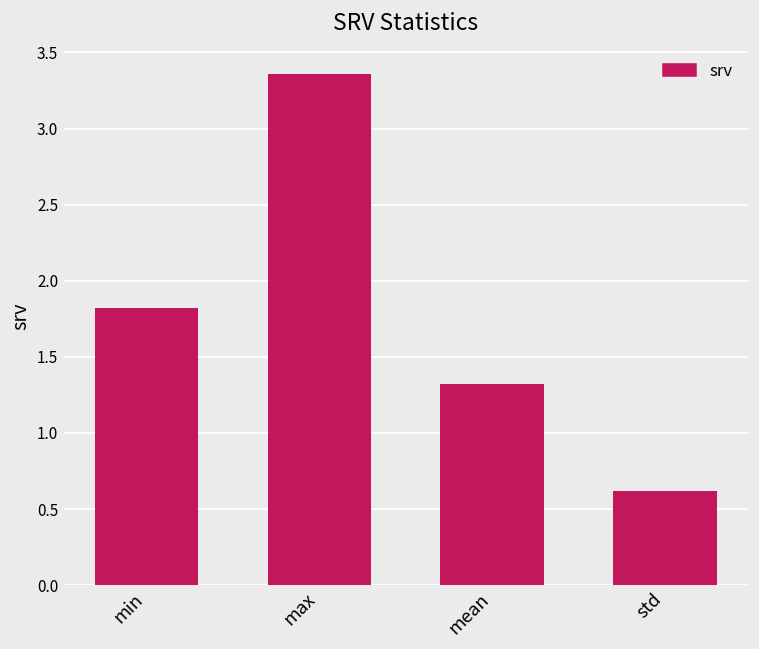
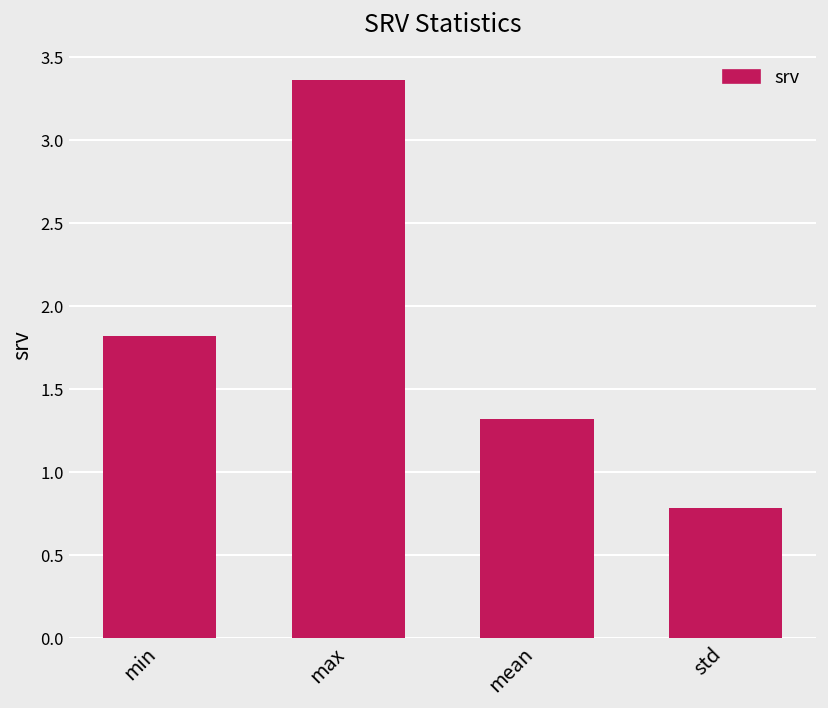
std: 0.62 -> 0.79
